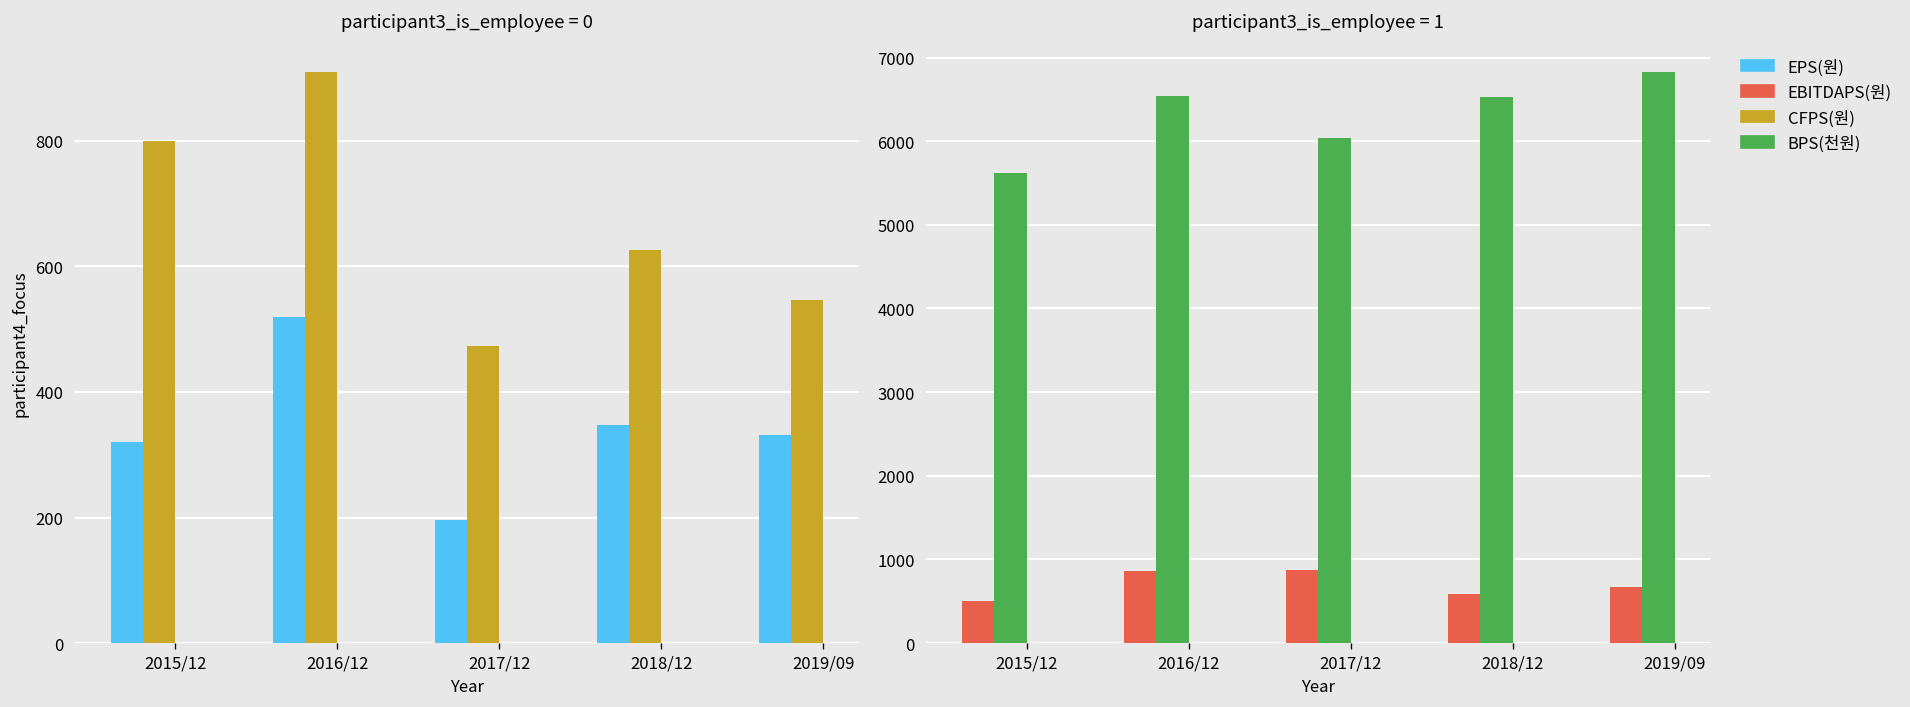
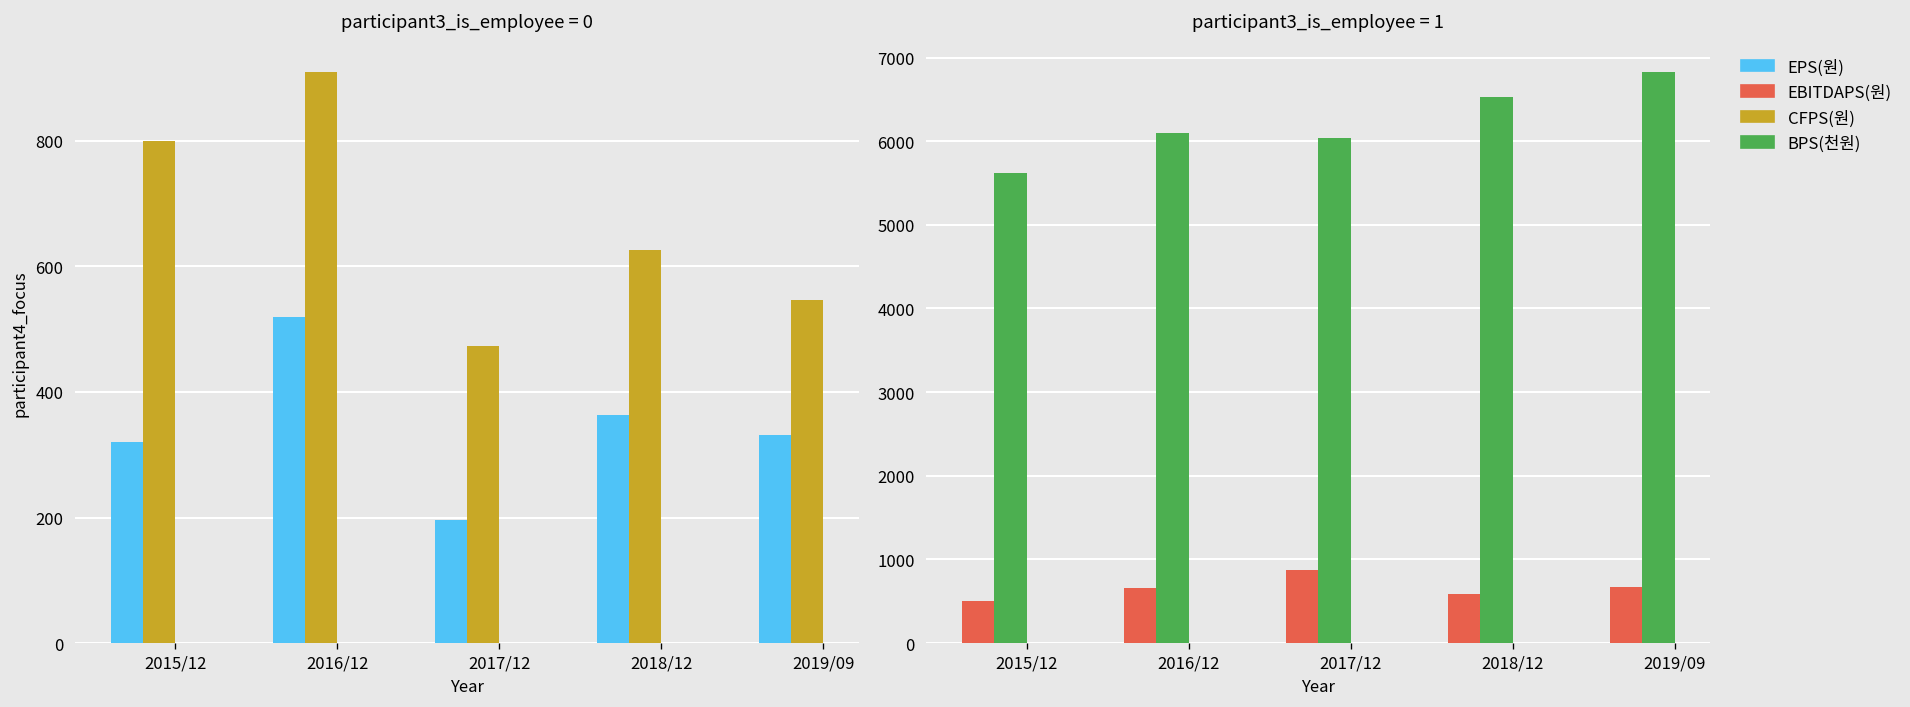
participant3_is_employee = 0, EPS(원), 2018/12: 350 -> 360
participant3_is_employee = 1, EBITDAPS(원), 2016/12: 900 -> 700
participant3_is_employee = 1, BPS(천원), 2016/12: 6500 -> 6100
